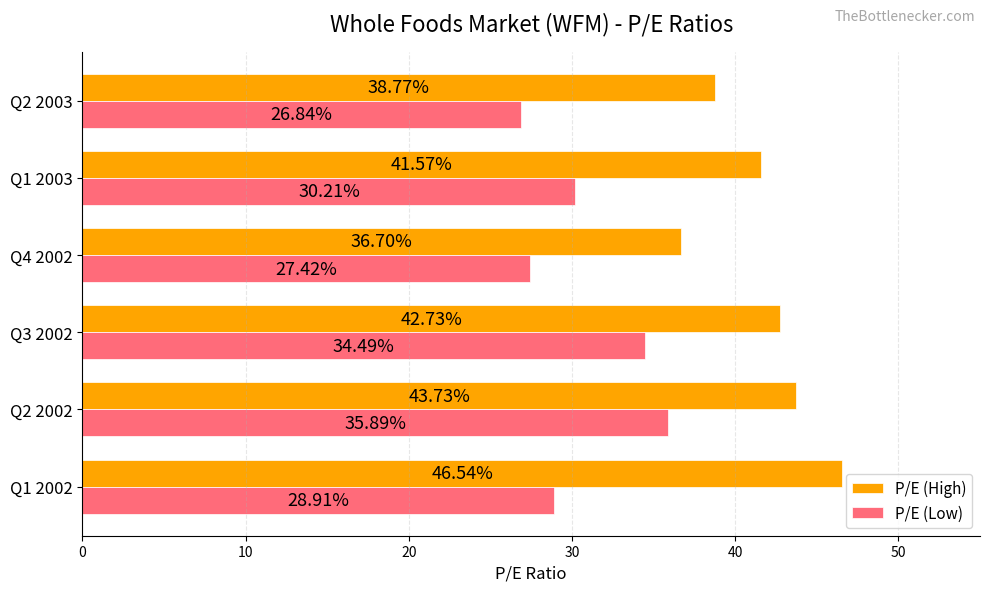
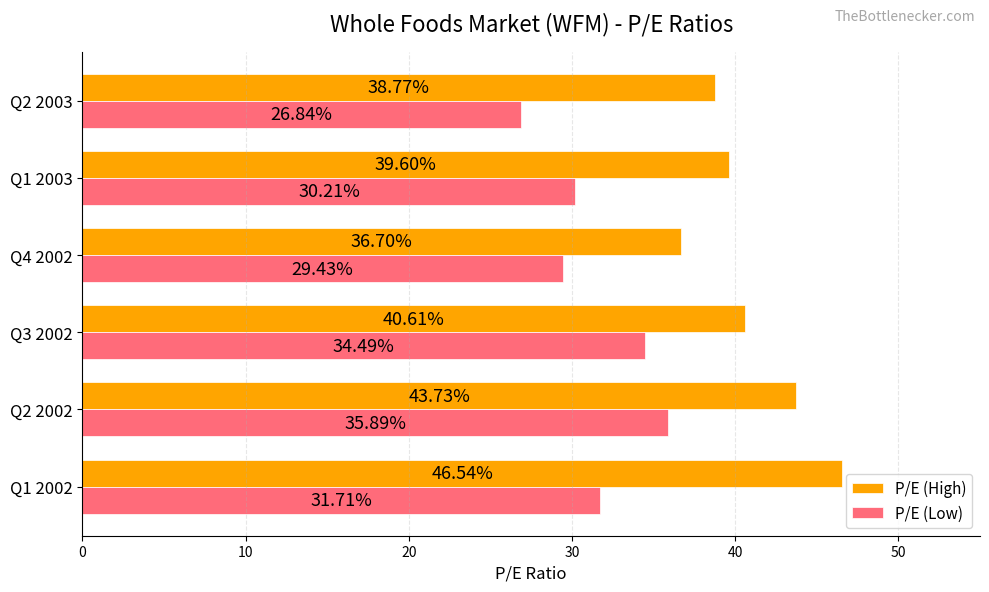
P/E (High), Q1 2003: 41.57% -> 39.60%
P/E (Low), Q4 2002: 27.42% -> 29.43%
P/E (High), Q3 2002: 42.73% -> 40.61%
P/E (Low), Q1 2002: 28.91% -> 31.71%
